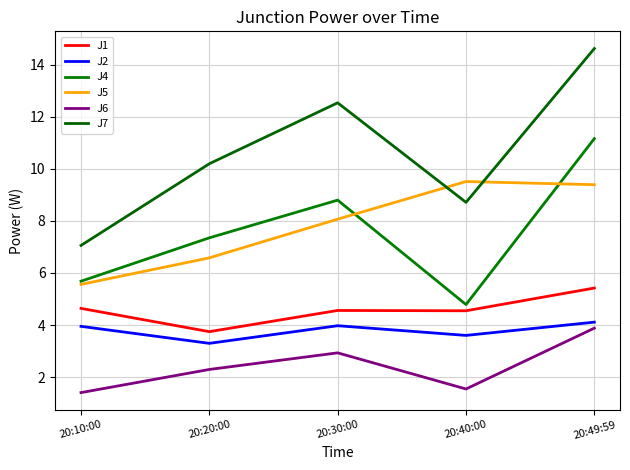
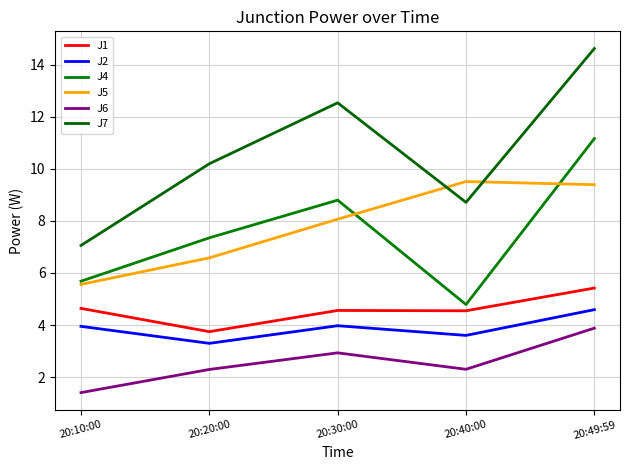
J6, 20:40:00: 1.5 -> 2.3
J2, 20:49:59: 4.1 -> 4.6
